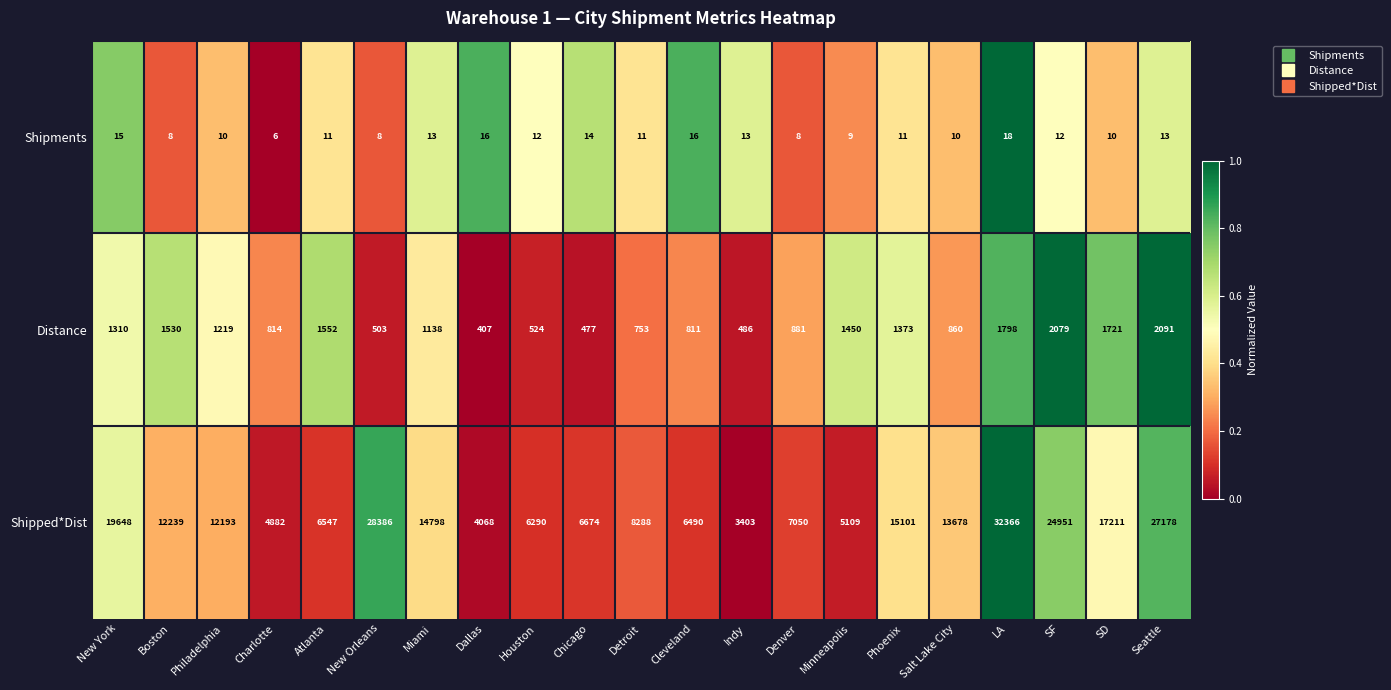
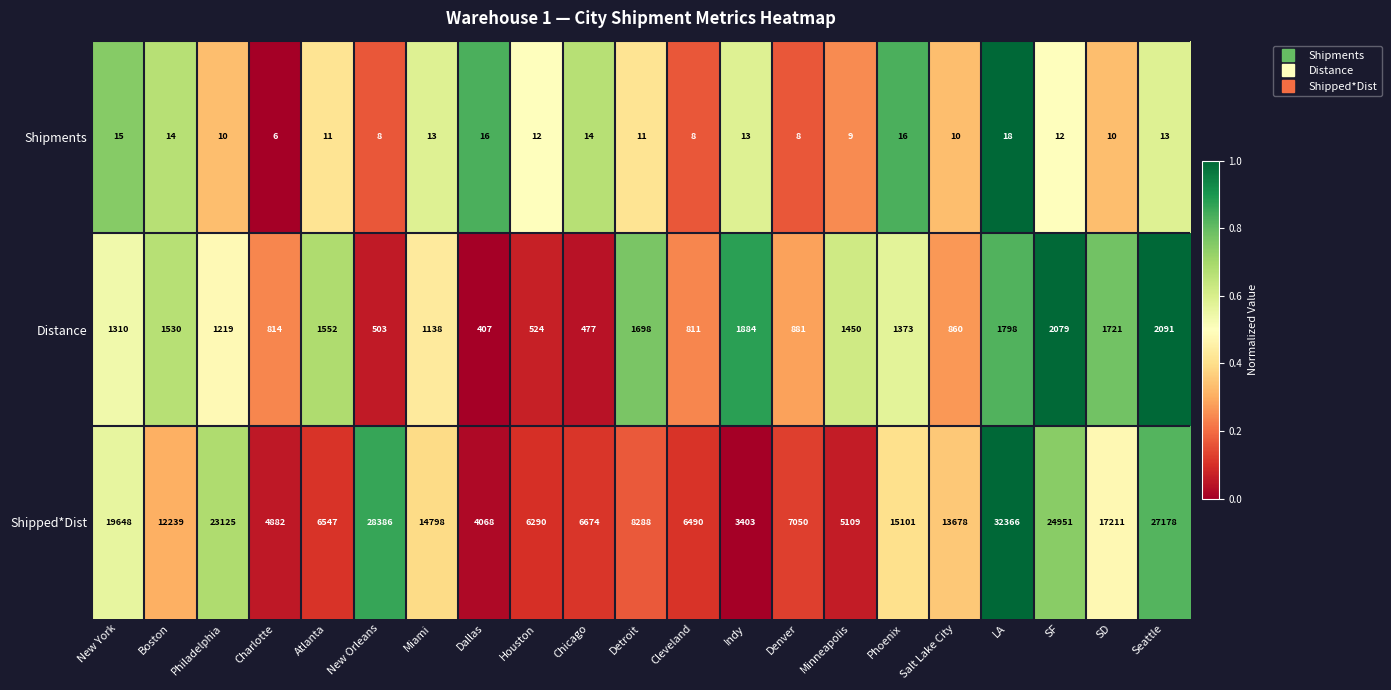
Shipments, Boston: 8 -> 14
Shipments, Cleveland: 16 -> 8
Shipments, Phoenix: 11 -> 16
Distance, Detroit: 753 -> 1698
Distance, Indy: 486 -> 1884
Shipped*Dist, Philadelphia: 12193 -> 23125
